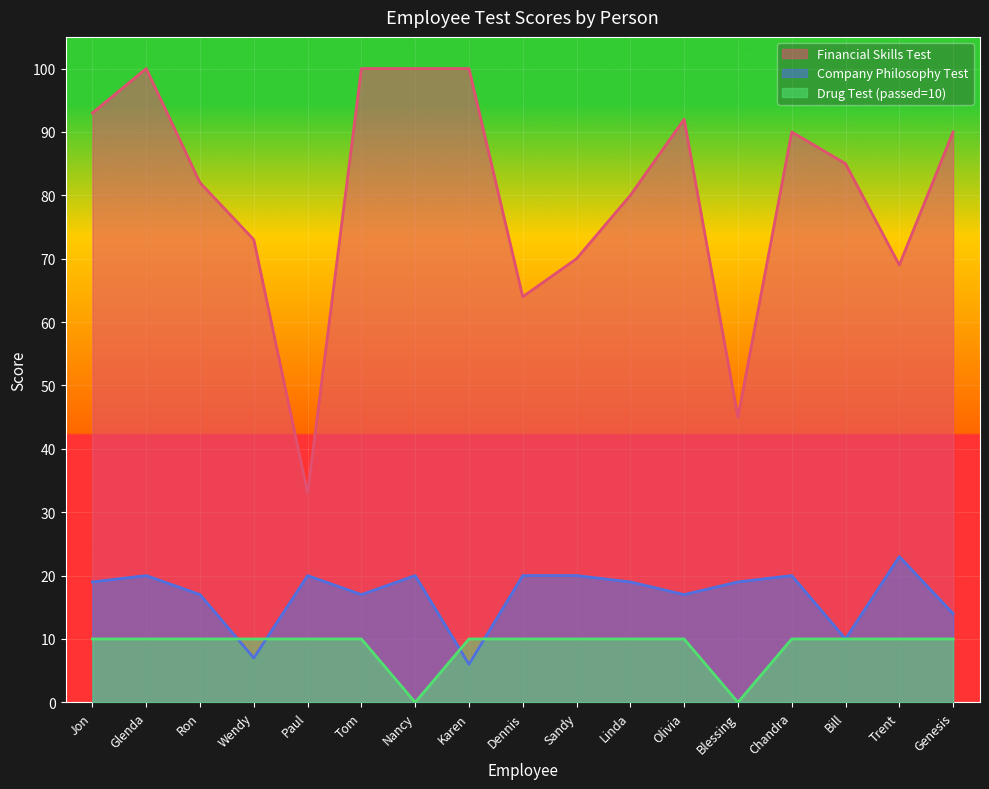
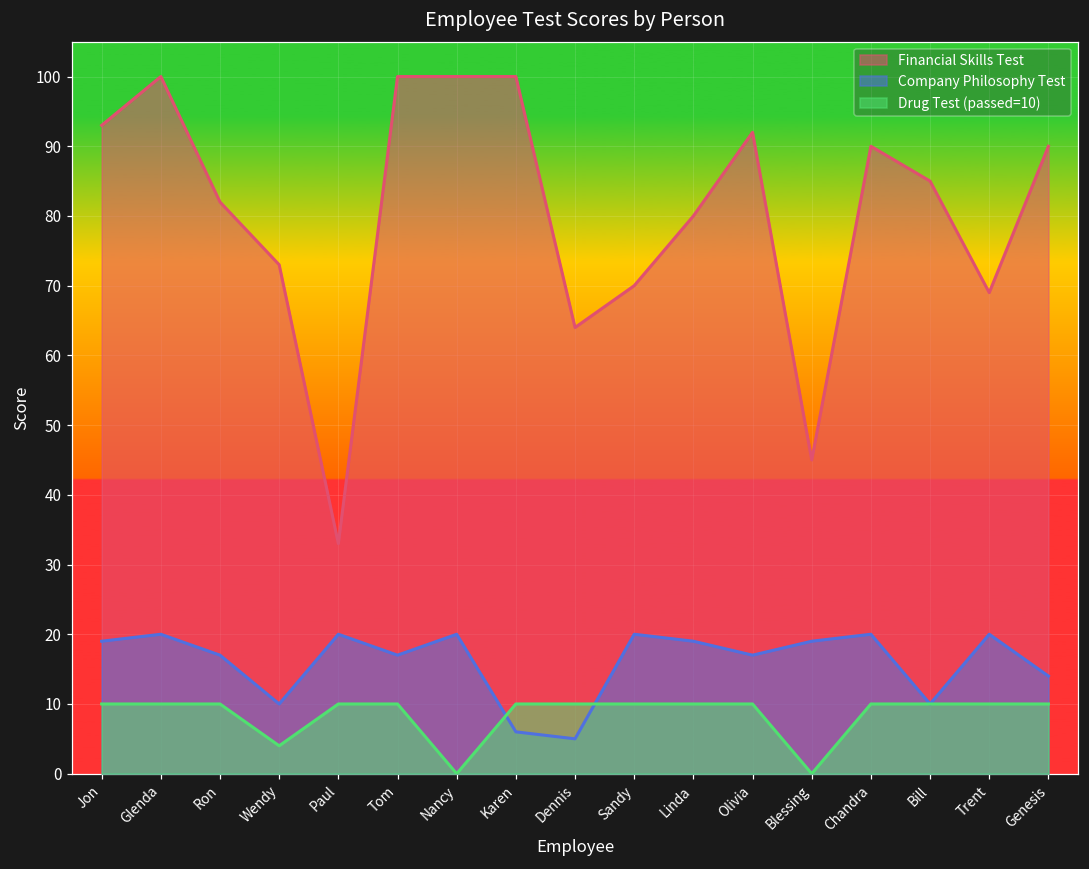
Company Philosophy Test, Wendy: 7 -> 10
Drug Test (passed=10), Wendy: 10 -> 4
Company Philosophy Test, Dennis: 20 -> 5
Company Philosophy Test, Trent: 23 -> 20
